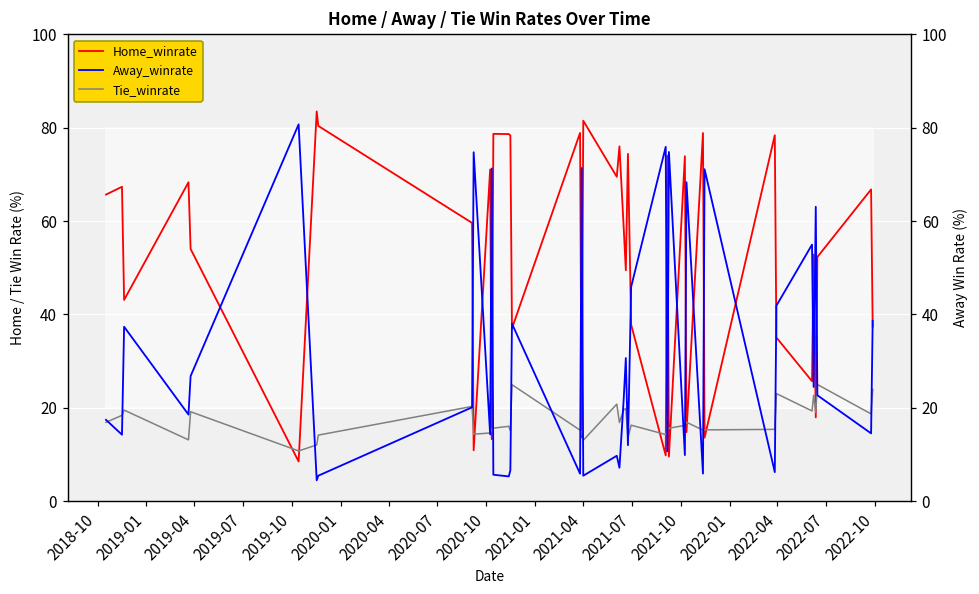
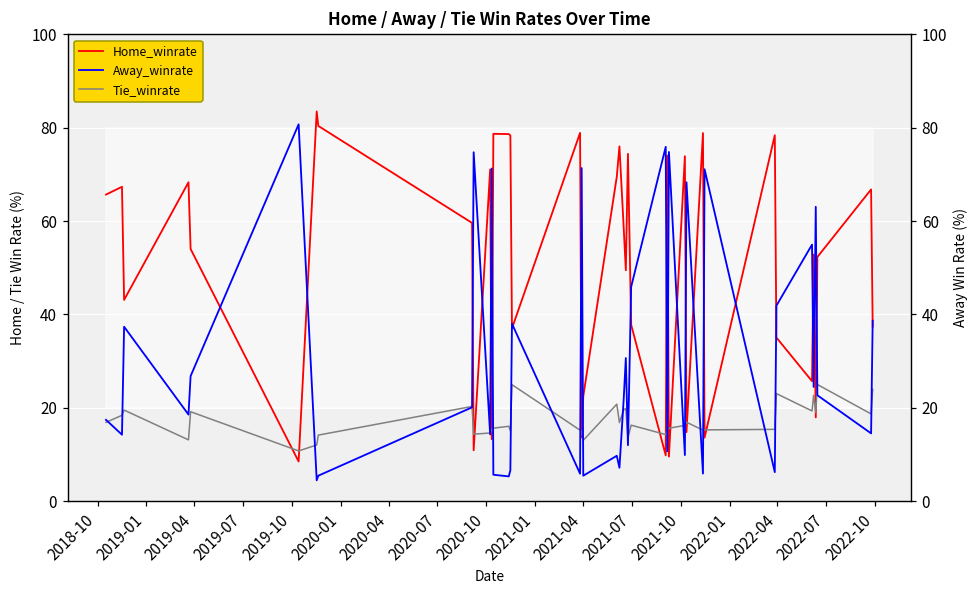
Home_winrate, 2021-04: 82 -> 22
